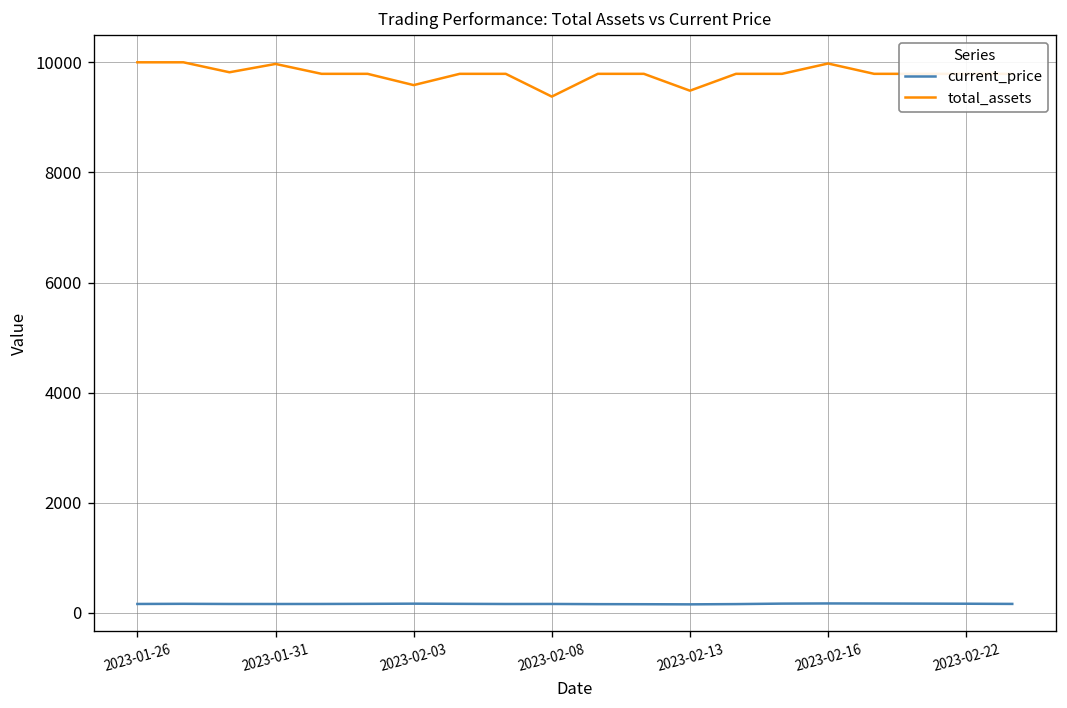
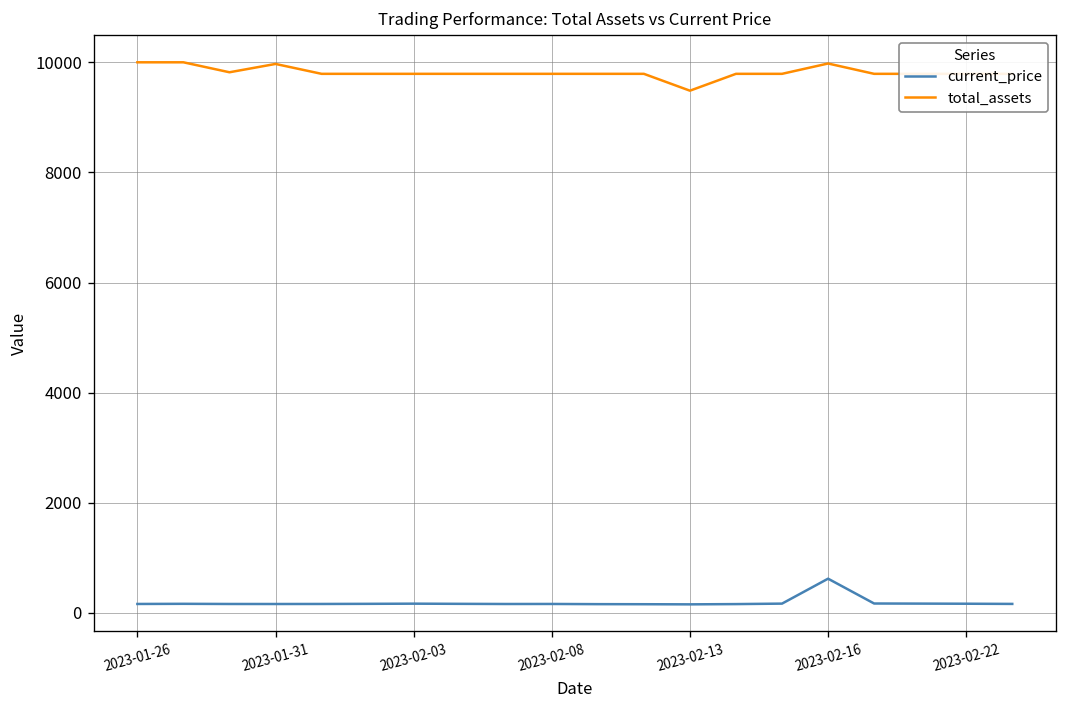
total_assets, 2023-02-03: 9600 -> 9800
total_assets, 2023-02-08: 9400 -> 9800
current_price, 2023-02-16: 200 -> 600
